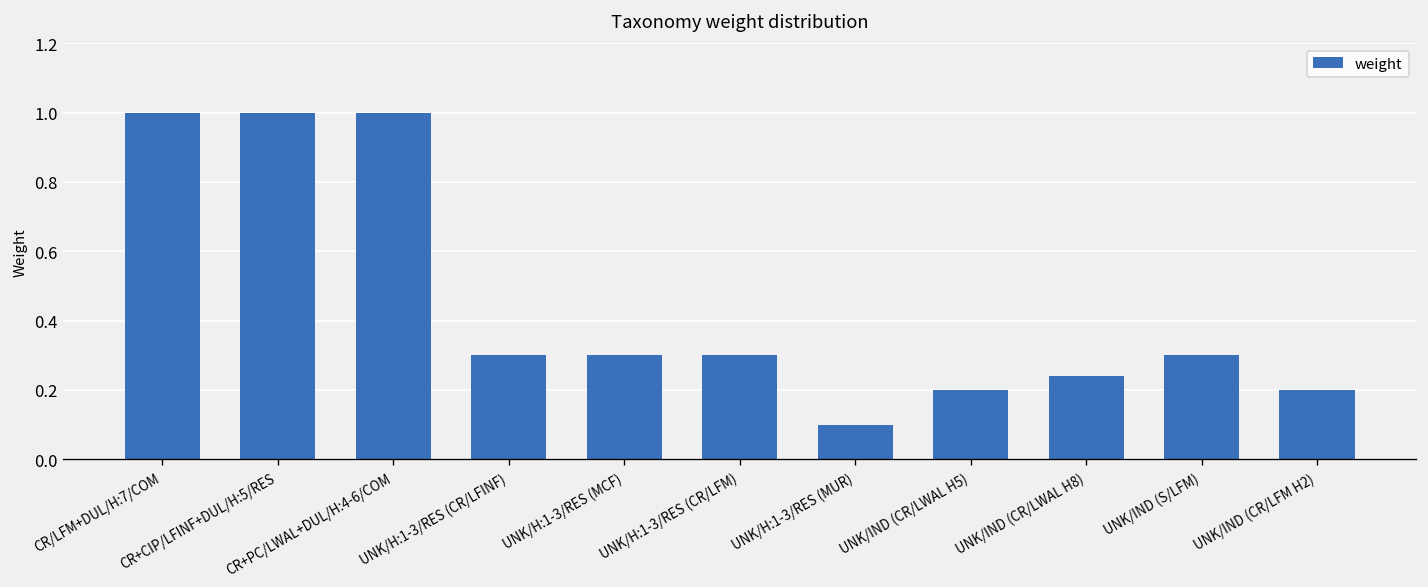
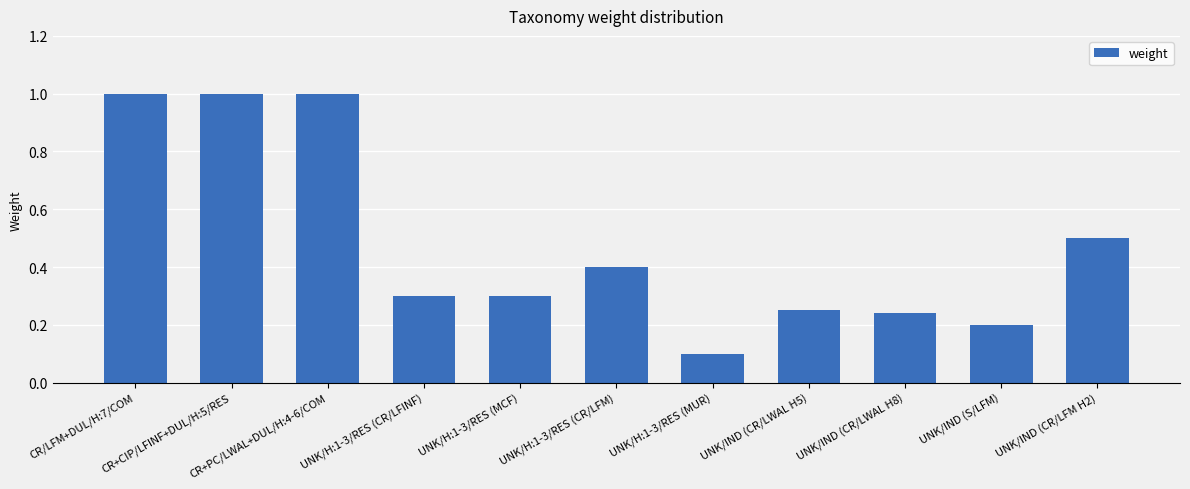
UNK/H:1-3/RES (CR/LFM): 0.3 -> 0.4
UNK/IND (CR/LWAL H5): 0.20 -> 0.25
UNK/IND (S/LFM): 0.3 -> 0.2
UNK/IND (CR/LFM H2): 0.2 -> 0.5
